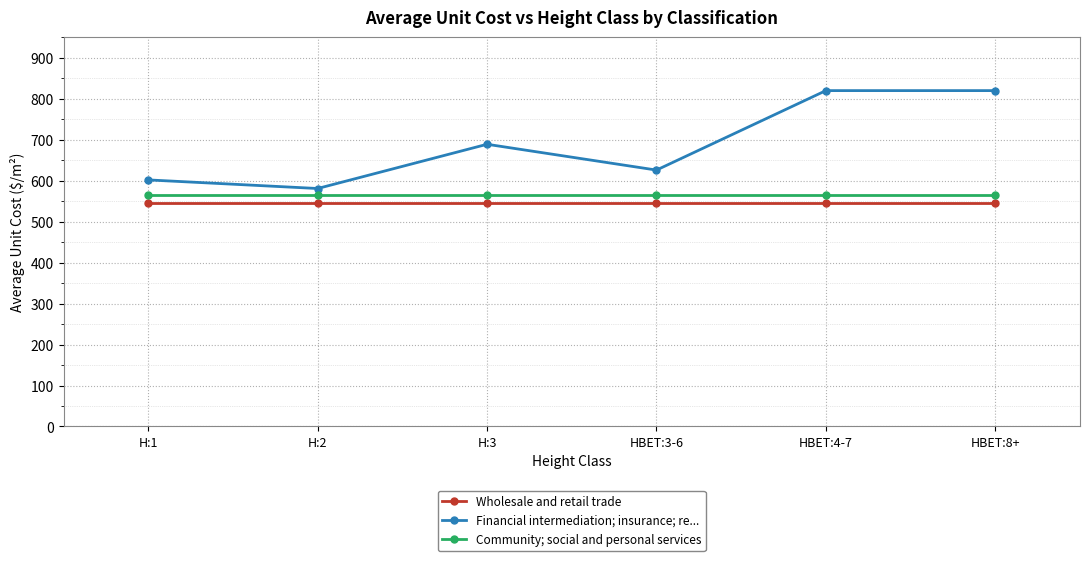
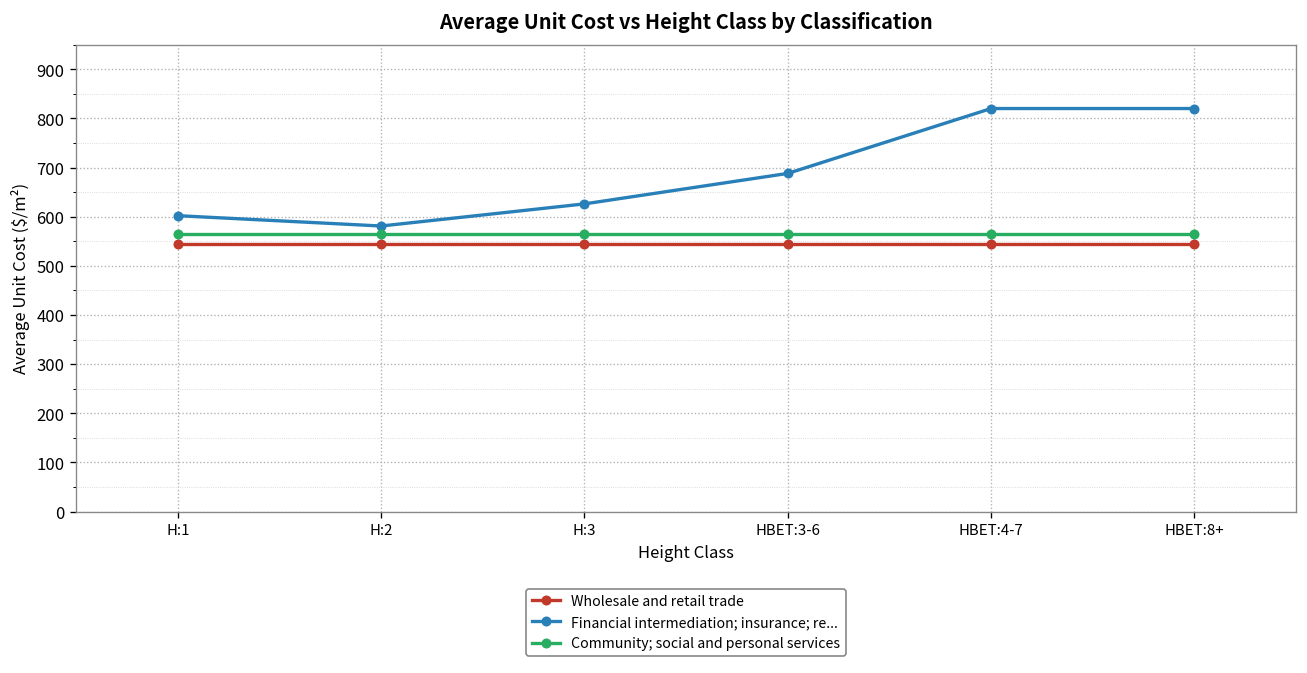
Financial intermediation; insurance; re..., H:3: 690 -> 630
Financial intermediation; insurance; re..., HBET:3-6: 630 -> 690
